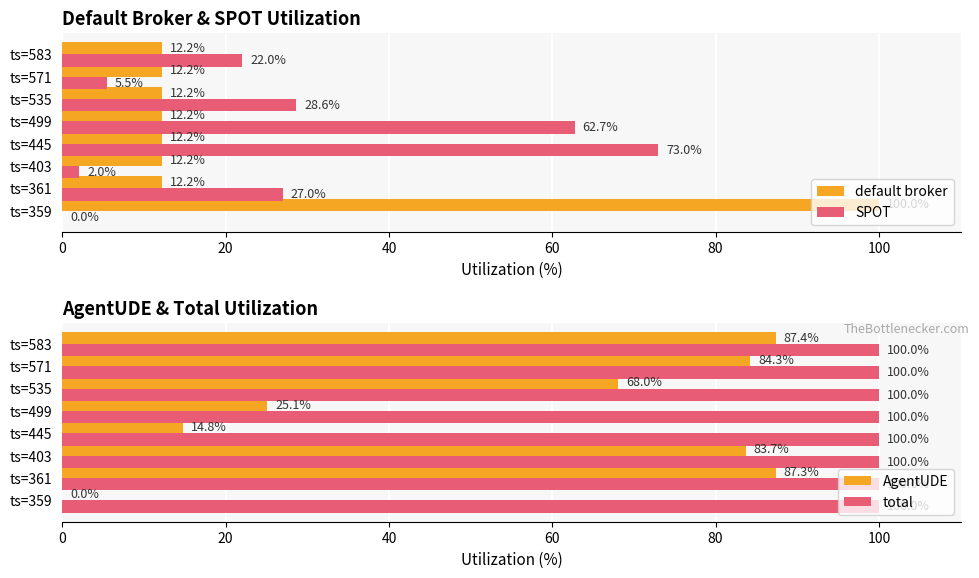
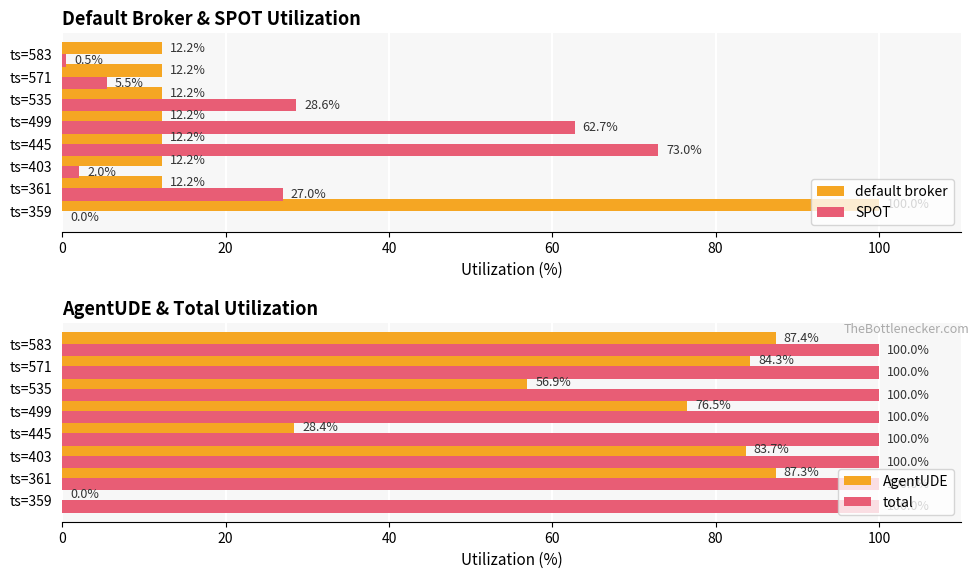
Default Broker & SPOT Utilization, SPOT, ts=583: 22.0% -> 0.5%
AgentUDE & Total Utilization, AgentUDE, ts=535: 68.0% -> 56.9%
AgentUDE & Total Utilization, AgentUDE, ts=499: 25.1% -> 76.5%
AgentUDE & Total Utilization, AgentUDE, ts=445: 14.8% -> 28.4%
